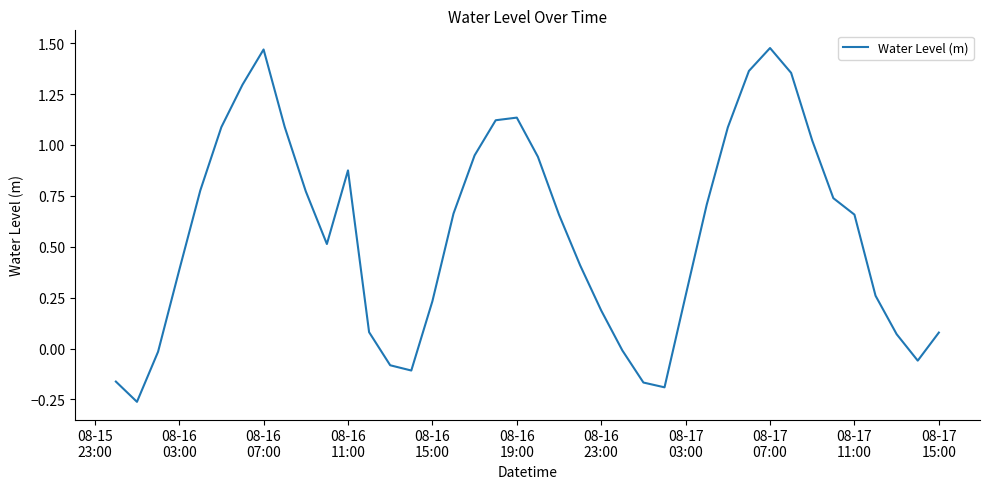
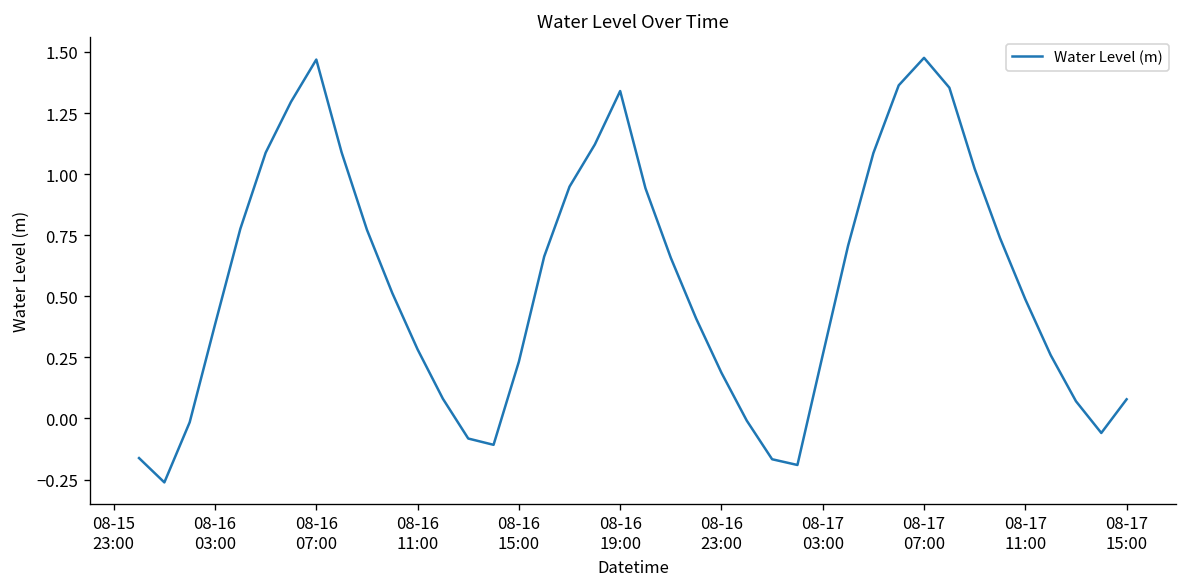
08-16 11:00: 0.87 -> 0.28
08-16 19:00: 1.13 -> 1.34
08-17 11:00: 0.66 -> 0.49
